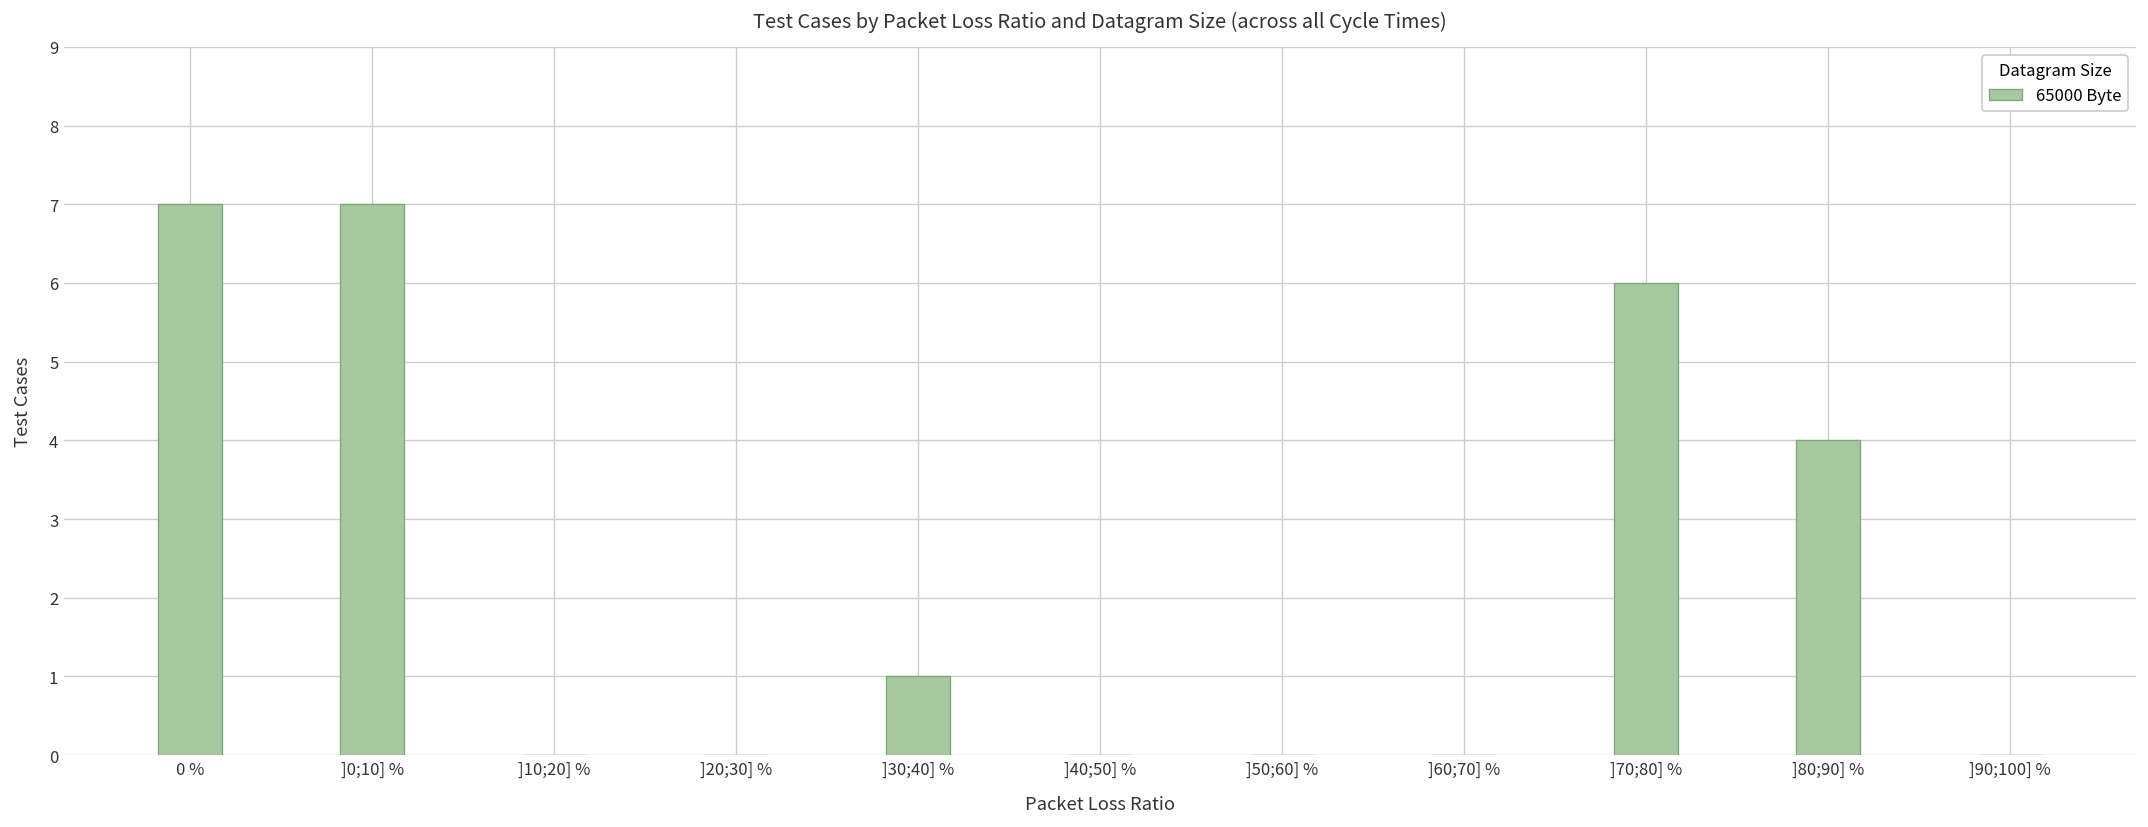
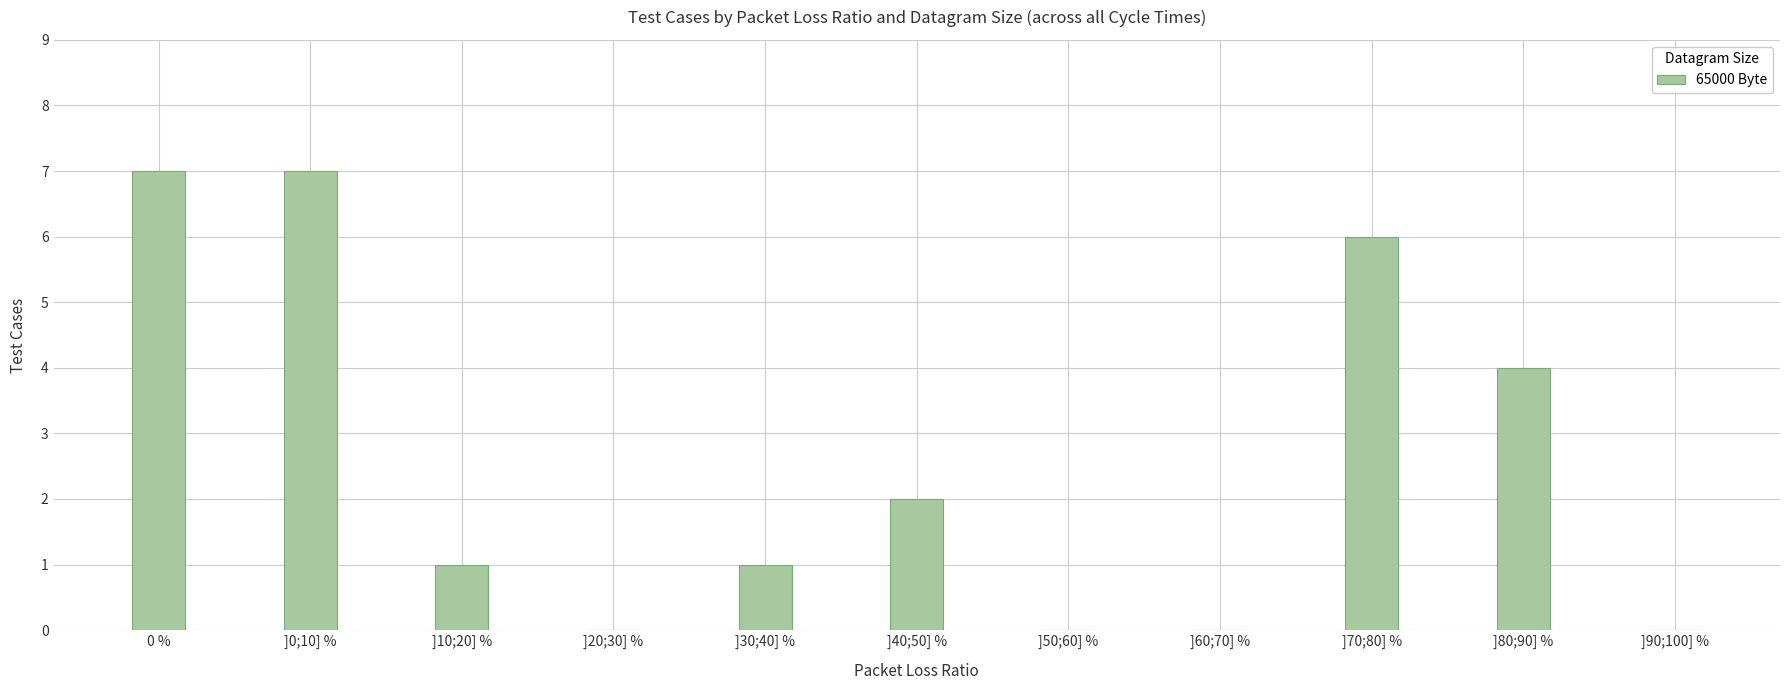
]10;20] %: 0 -> 1
]40;50] %: 0 -> 2
